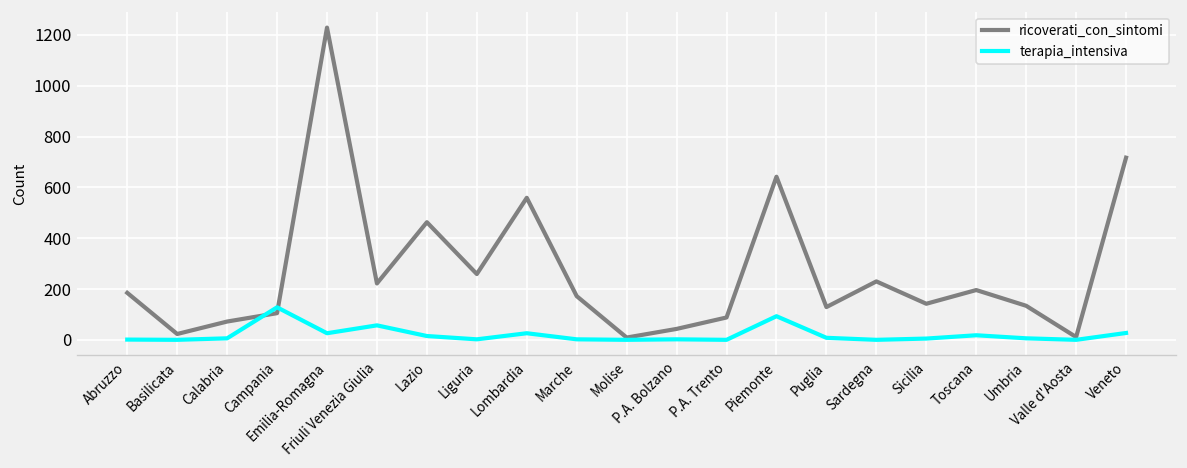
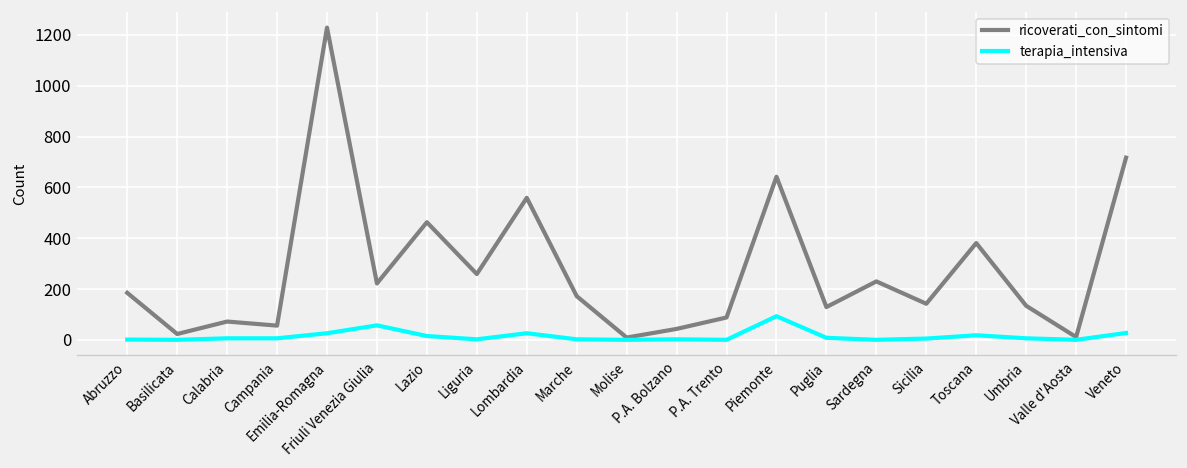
ricoverati_con_sintomi, Campania: 110 -> 60
terapia_intensiva, Campania: 130 -> 10
ricoverati_con_sintomi, Toscana: 200 -> 380
